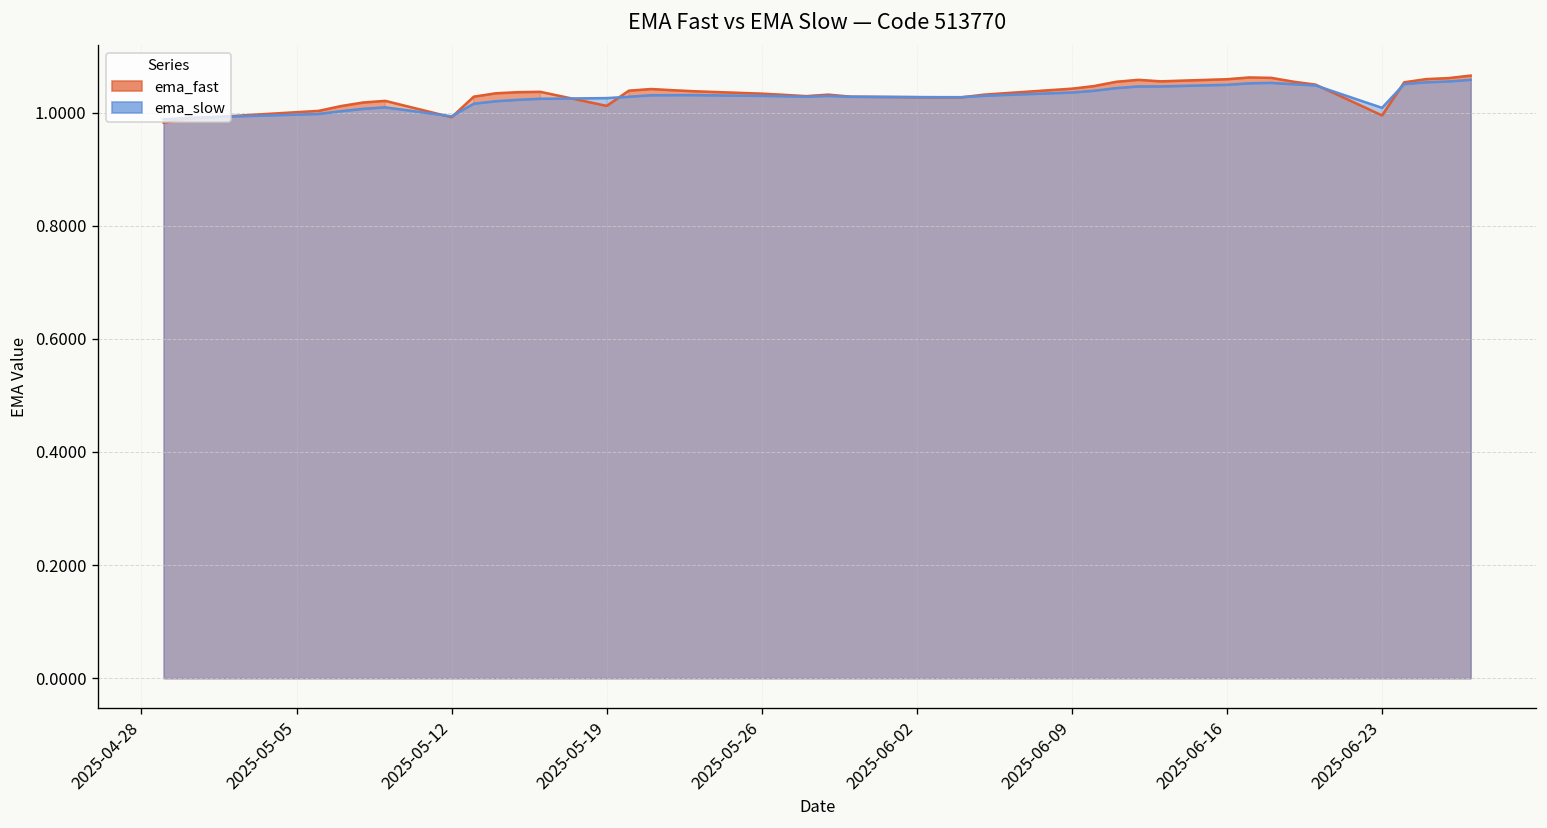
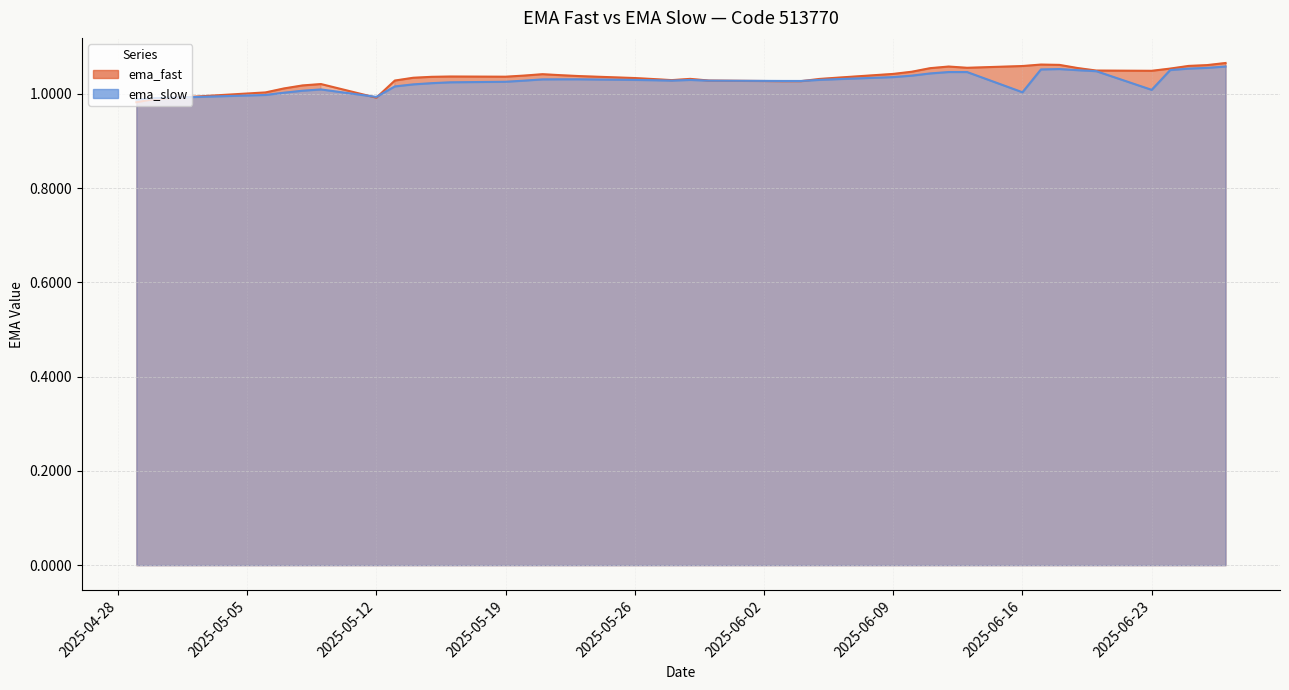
ema_fast, 2025-05-19: 1.01 -> 1.04
ema_slow, 2025-06-16: 1.05 -> 1.00
ema_fast, 2025-06-23: 1.00 -> 1.05
